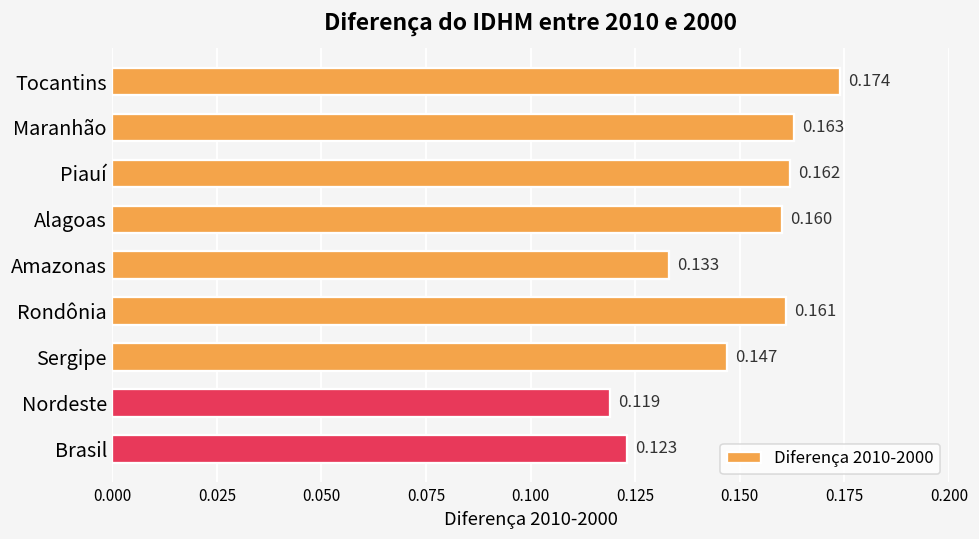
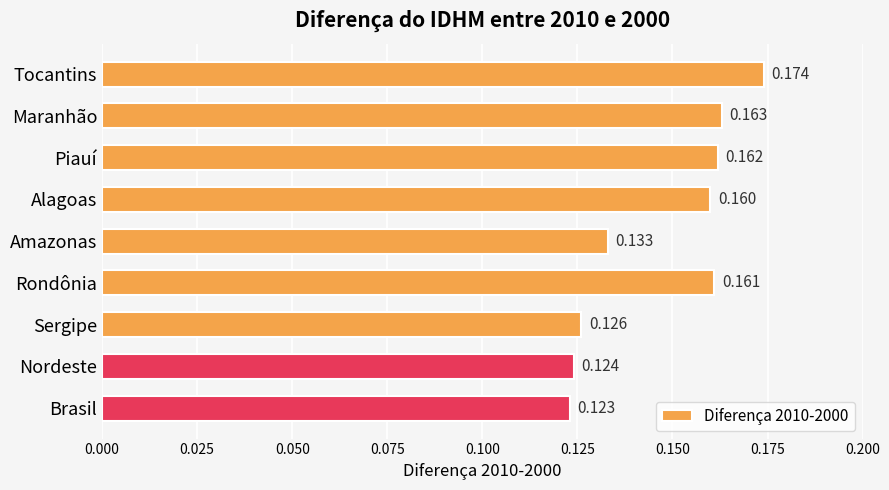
Sergipe: 0.147 -> 0.126
Nordeste: 0.119 -> 0.124
